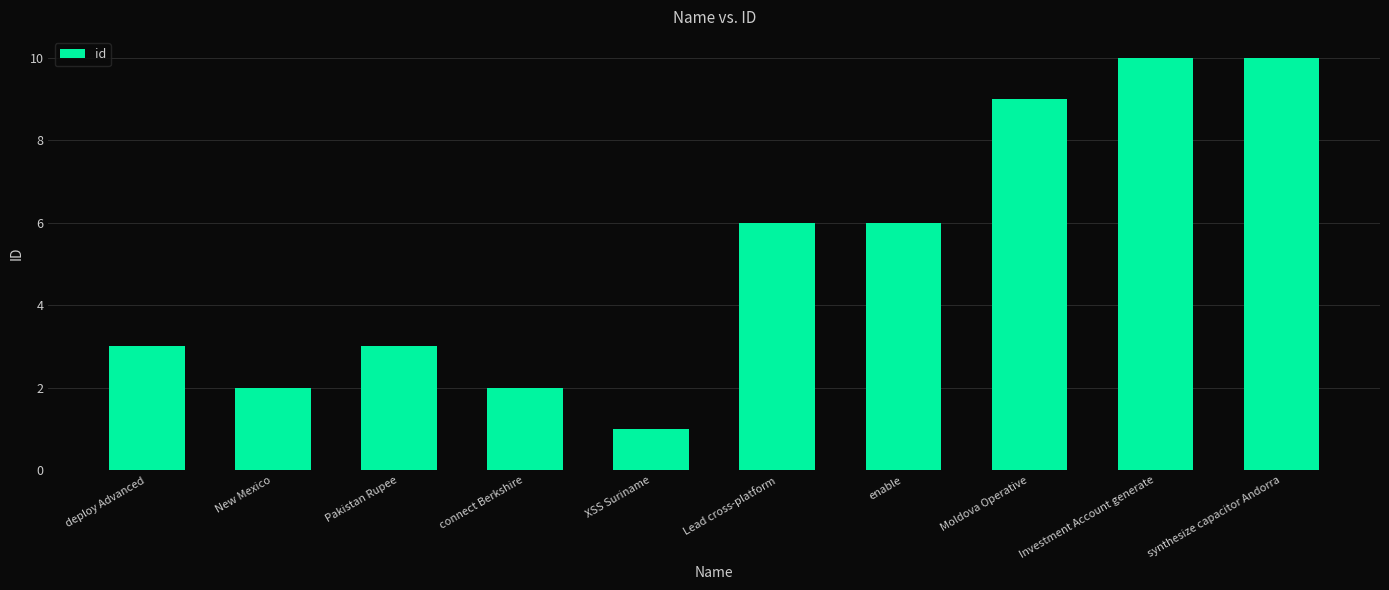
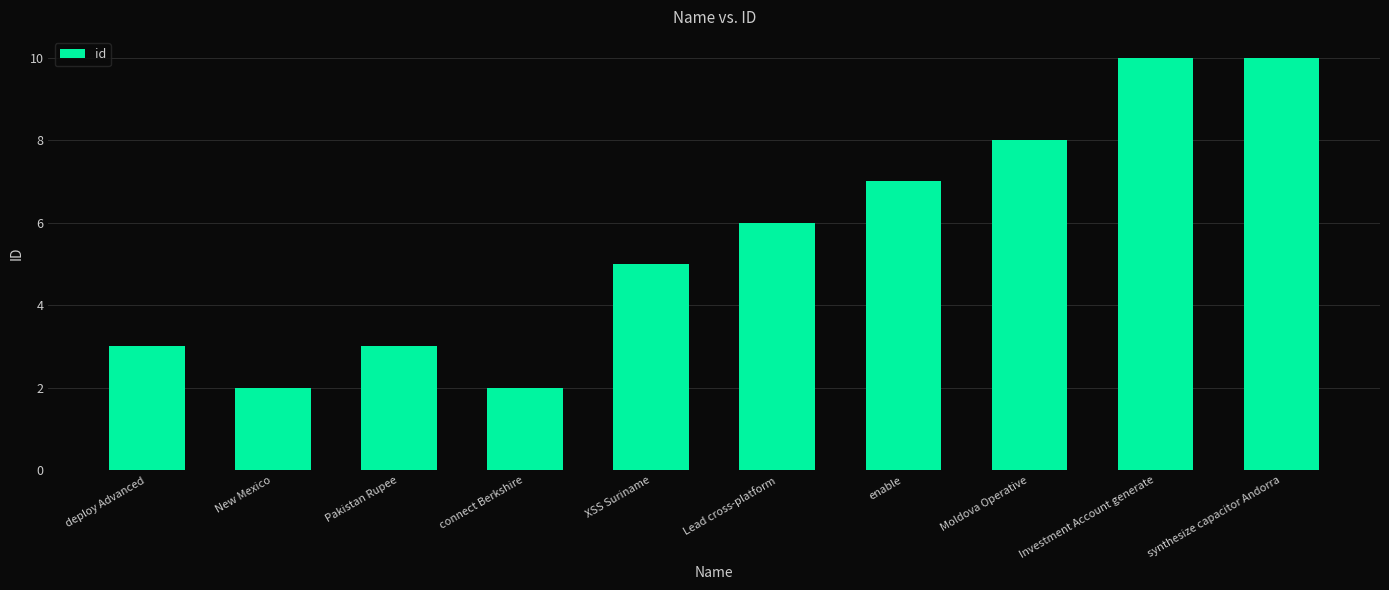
XSS Suriname: 1 -> 5
enable: 6 -> 7
Moldova Operative: 9 -> 8
